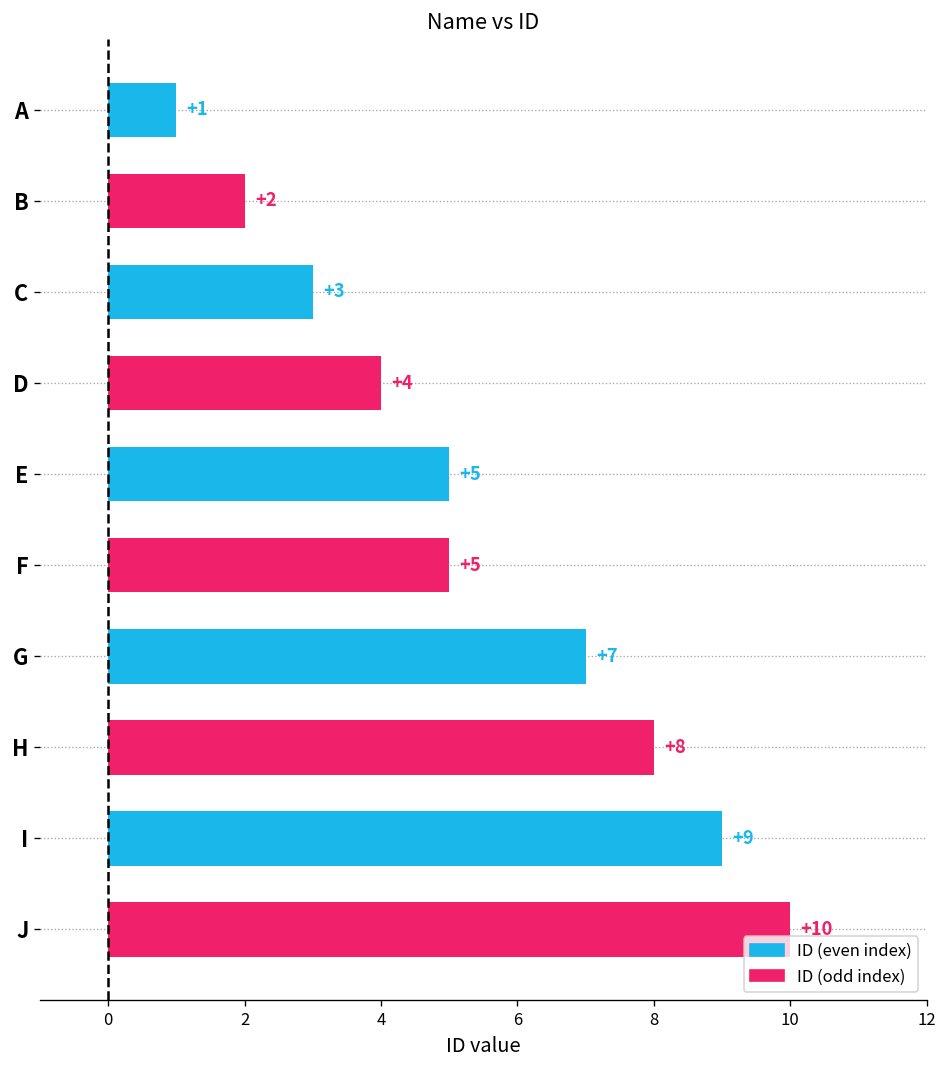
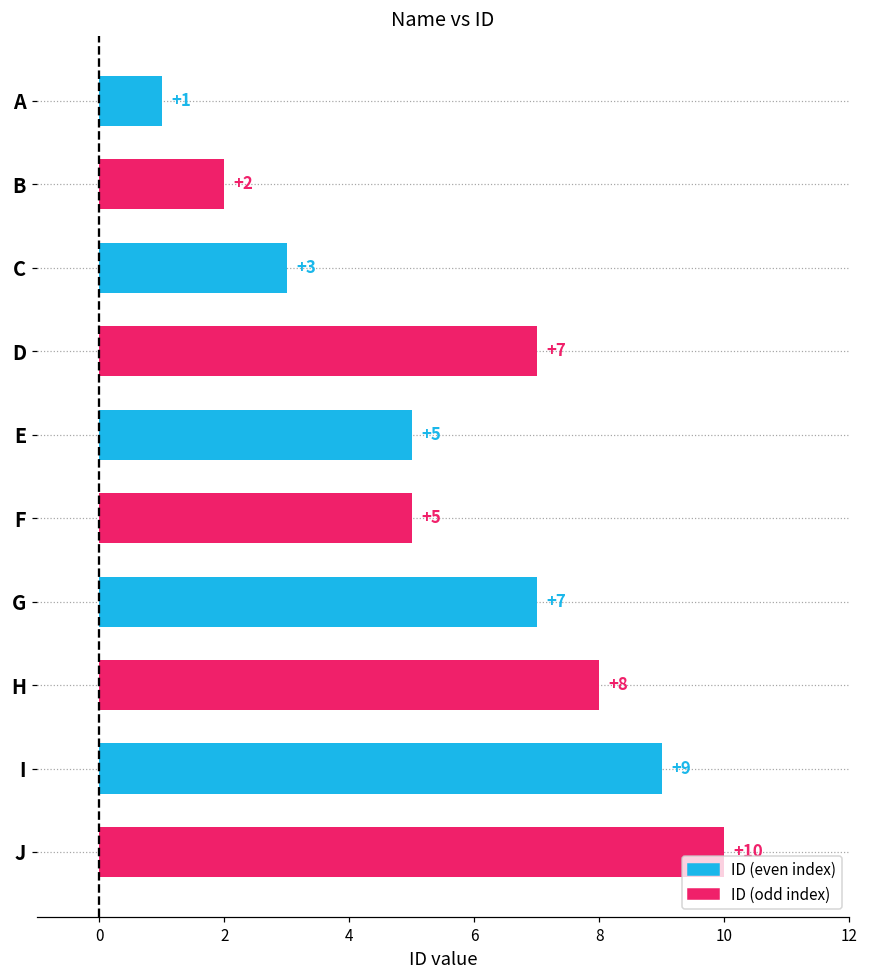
D: +4 -> +7
